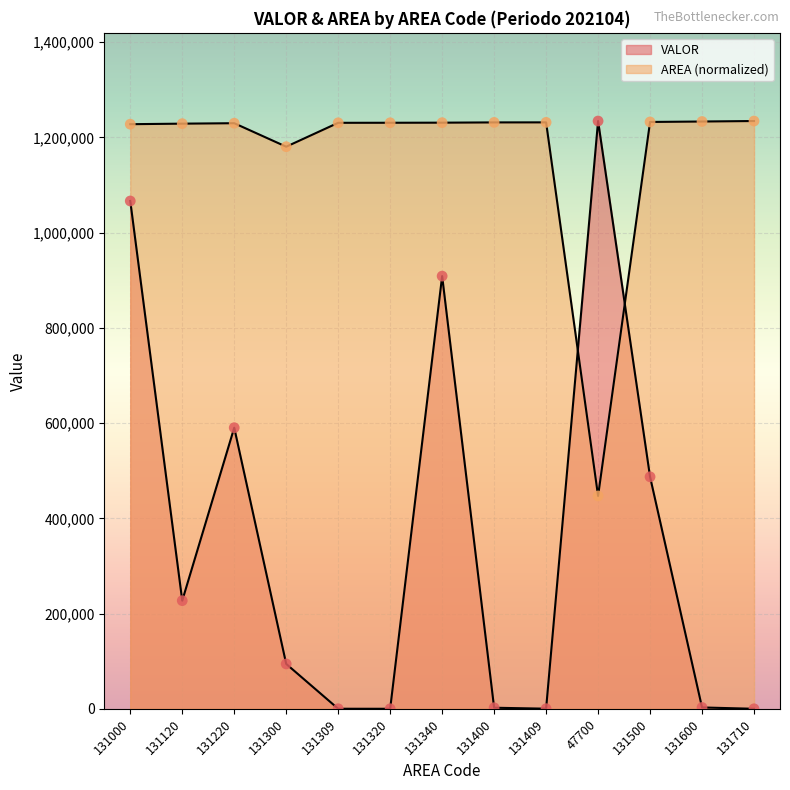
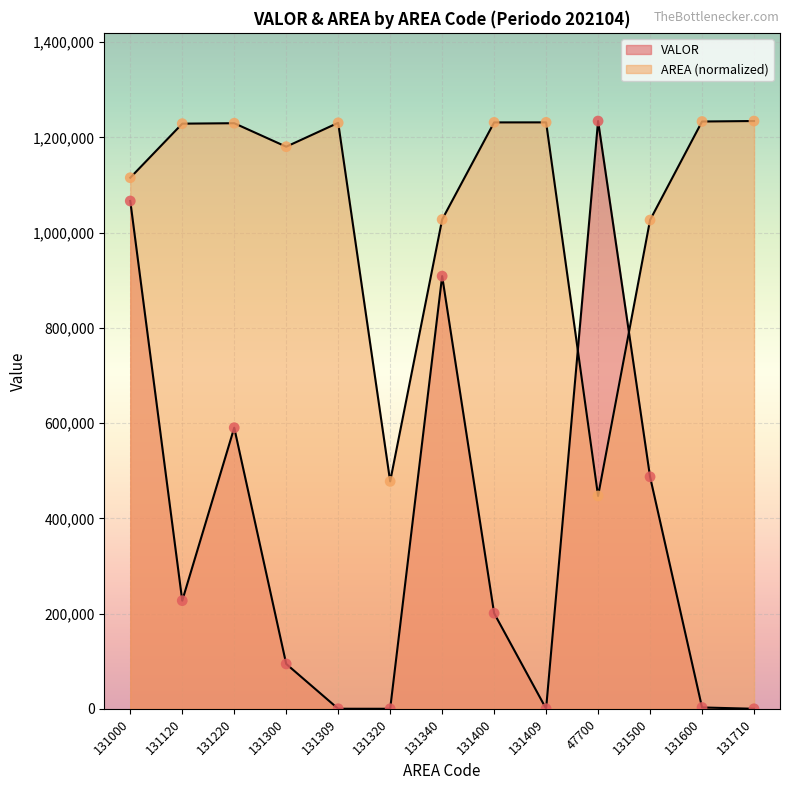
AREA (normalized), 131000: 1,230,000 -> 1,120,000
AREA (normalized), 131320: 1,230,000 -> 480,000
AREA (normalized), 131340: 1,230,000 -> 1,030,000
VALOR, 131400: 0 -> 200,000
AREA (normalized), 131500: 1,230,000 -> 1,030,000
